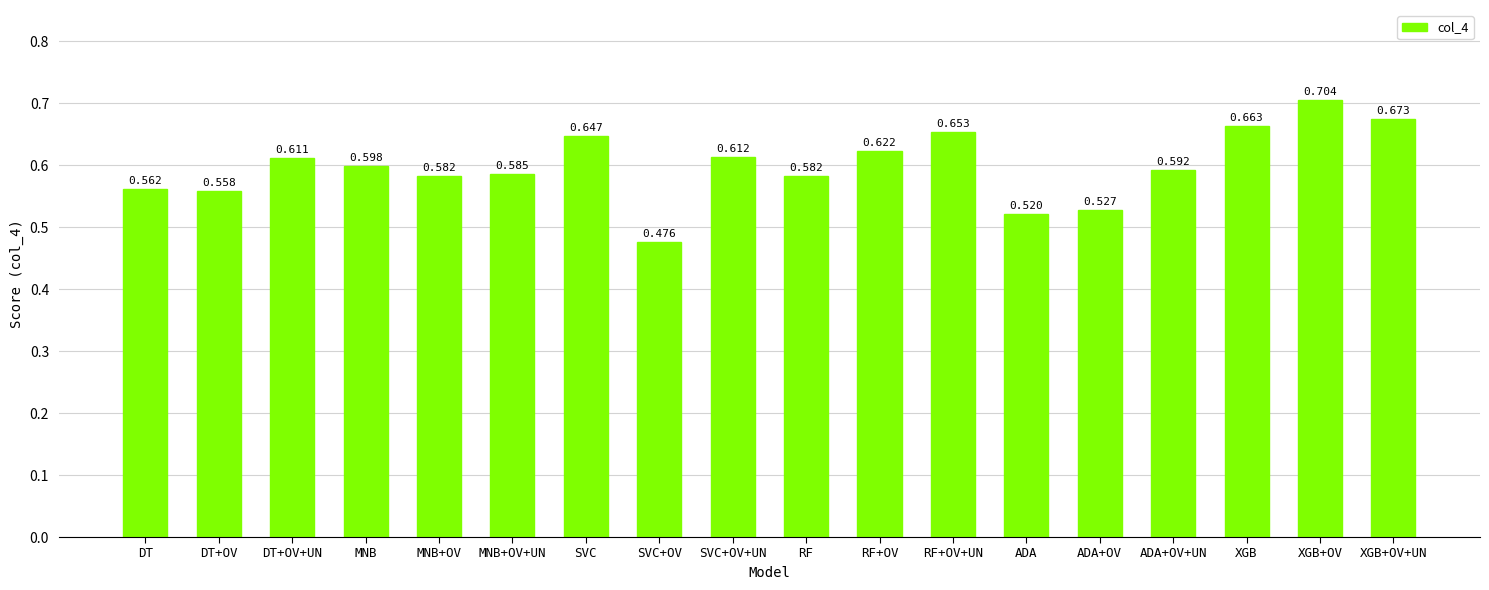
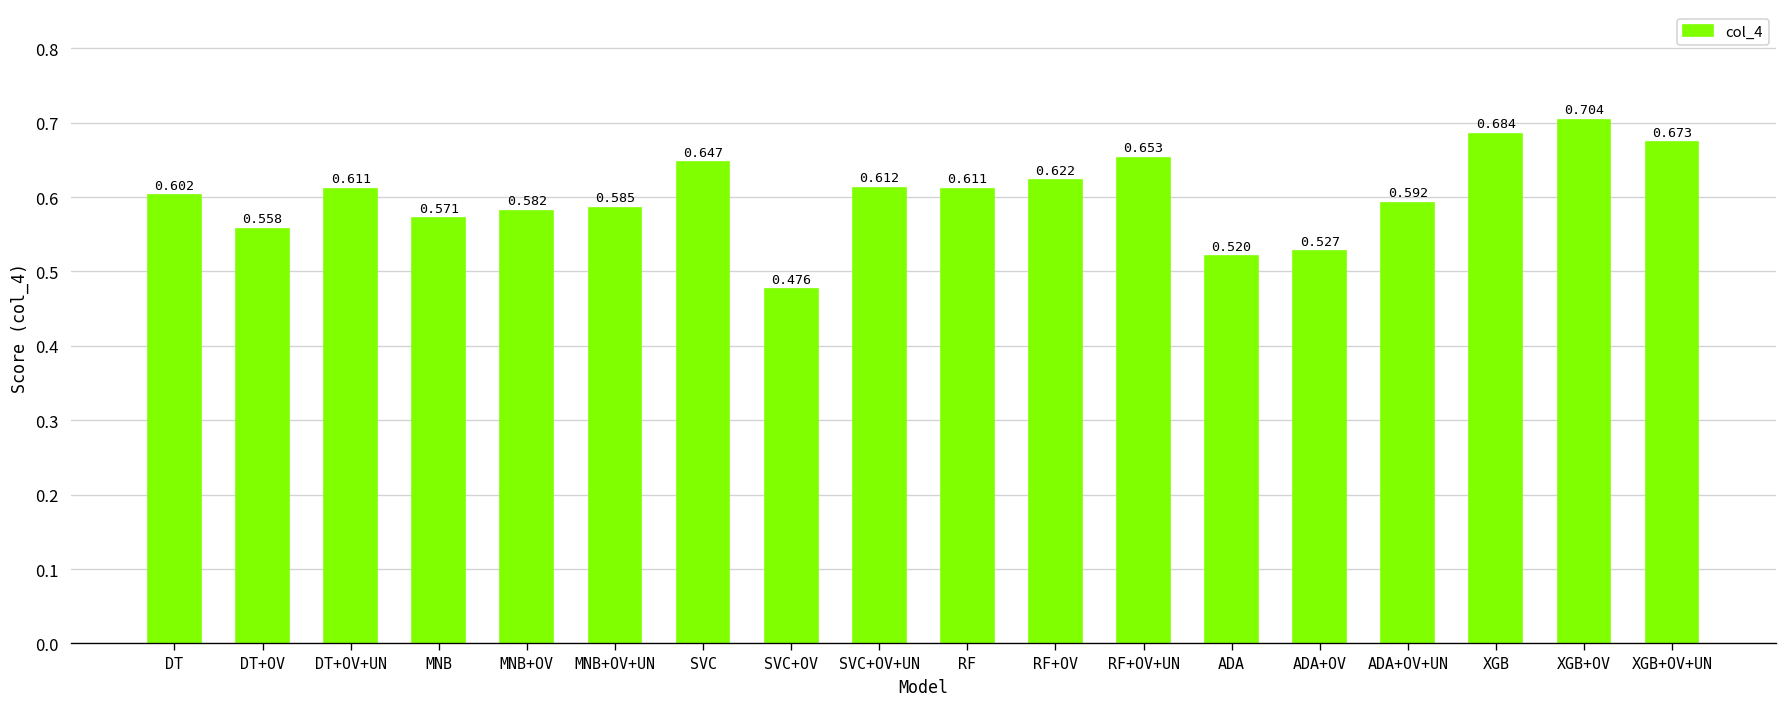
DT: 0.562 -> 0.602
MNB: 0.598 -> 0.571
RF: 0.582 -> 0.611
XGB: 0.663 -> 0.684
